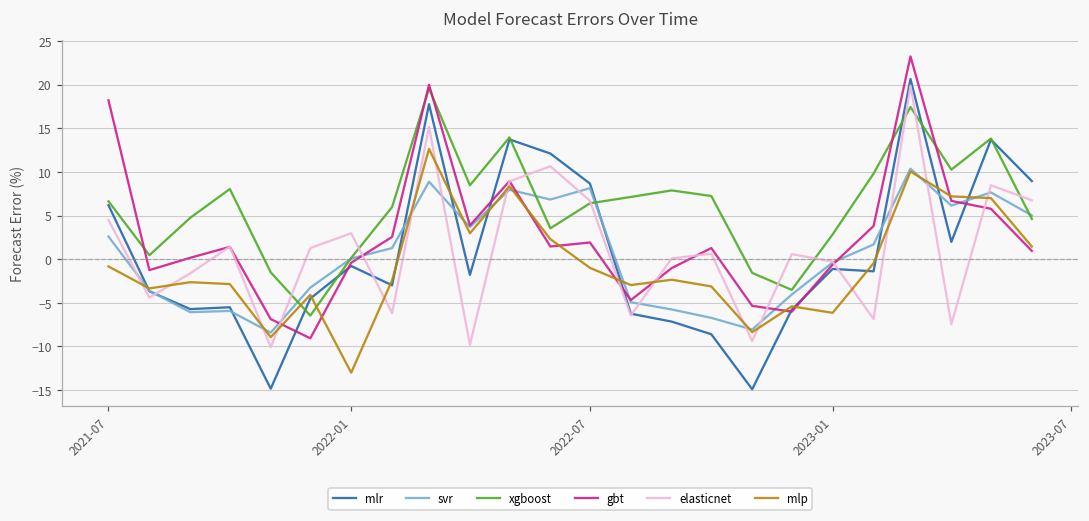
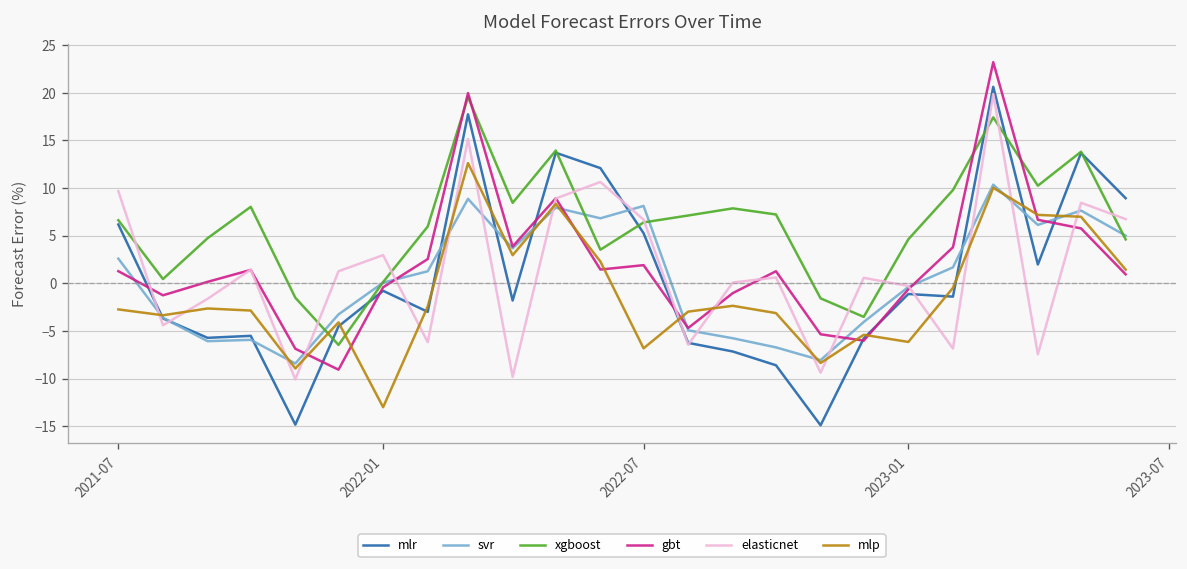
gbt, 2021-07: 18 -> 1
elasticnet, 2021-07: 4 -> 10
mlp, 2021-07: -1 -> -3
mlr, 2022-07: 9 -> 5
mlp, 2022-07: -1 -> -7
xgboost, 2023-01: 3 -> 5
